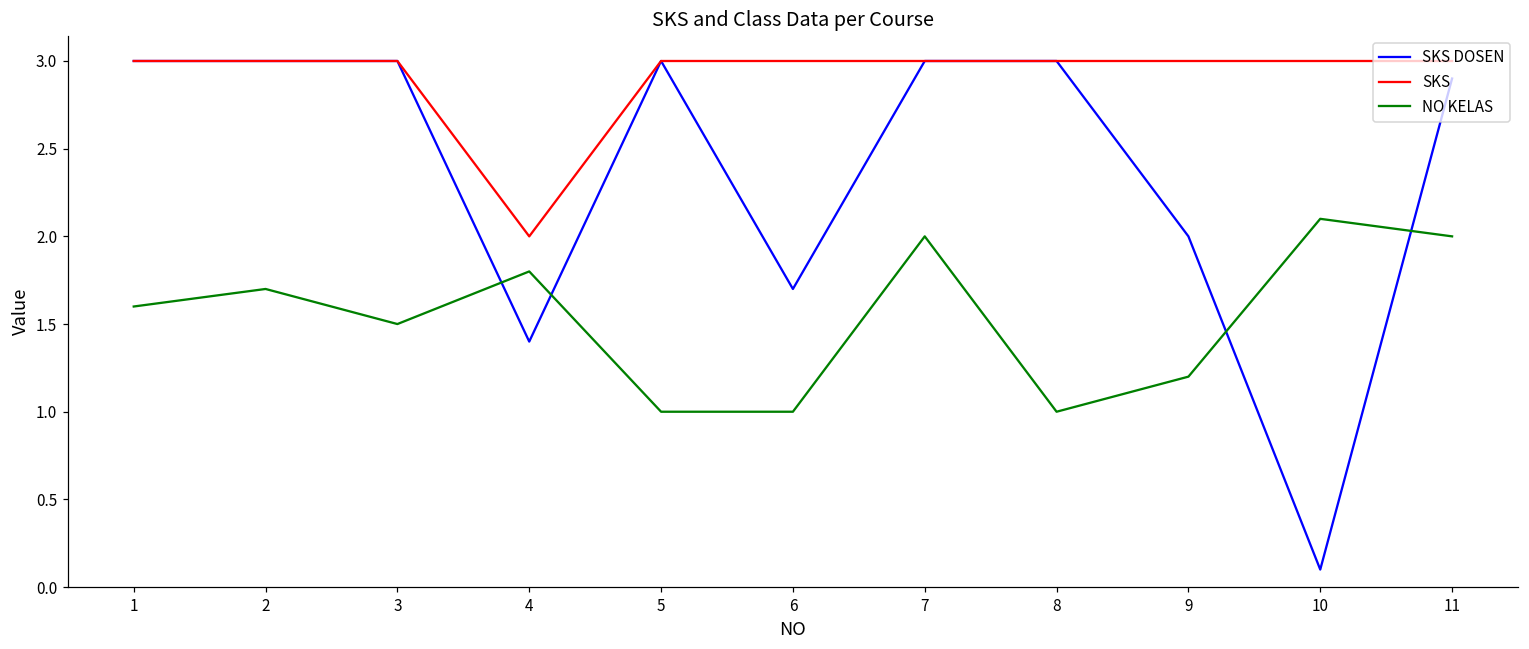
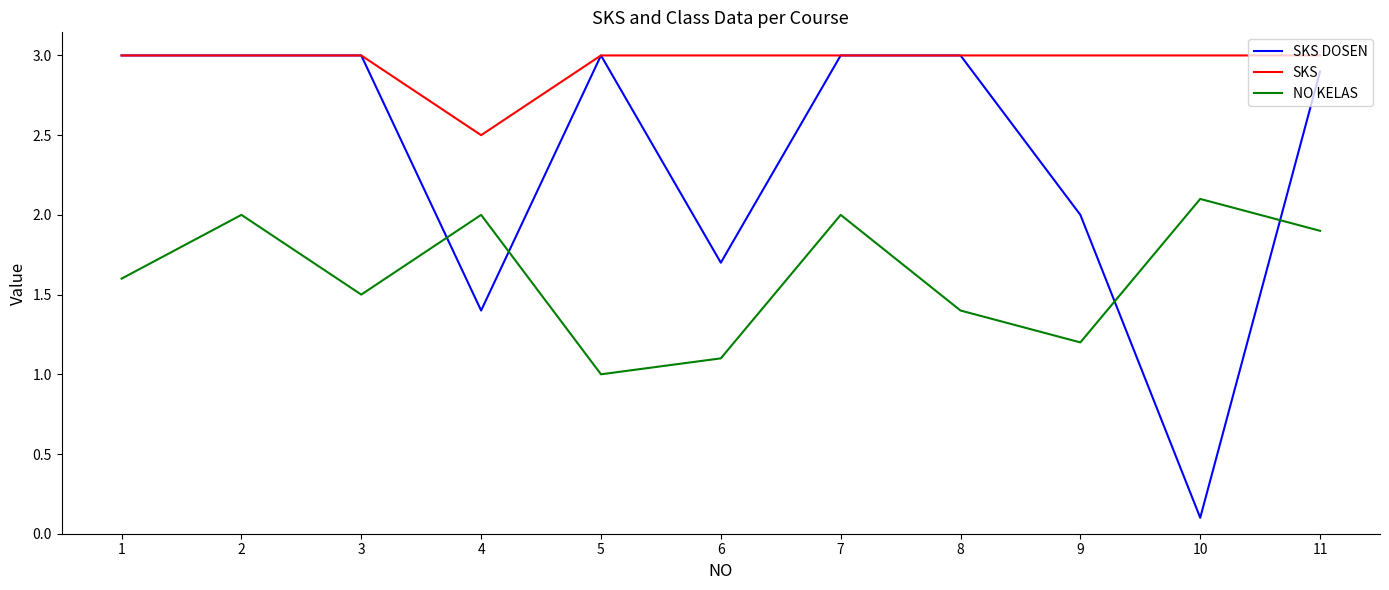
NO KELAS, 2: 1.7 -> 2.0
SKS, 4: 2.0 -> 2.5
NO KELAS, 4: 1.8 -> 2.0
NO KELAS, 6: 1.0 -> 1.1
NO KELAS, 8: 1.0 -> 1.4
NO KELAS, 11: 2.0 -> 1.9
